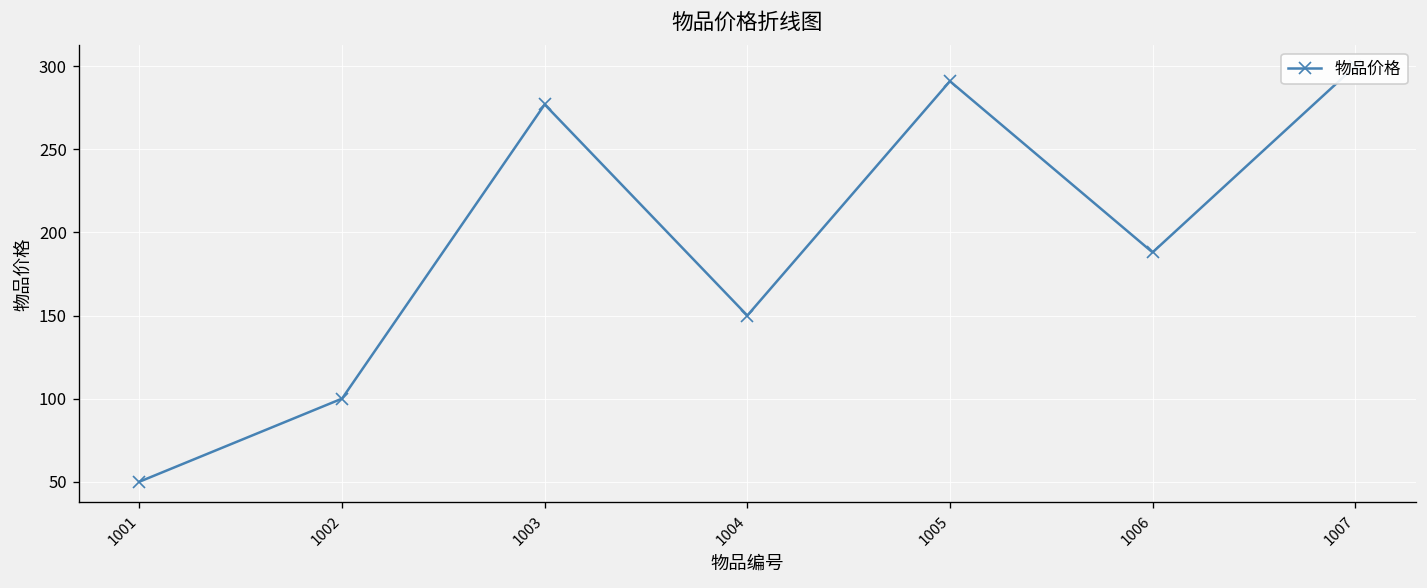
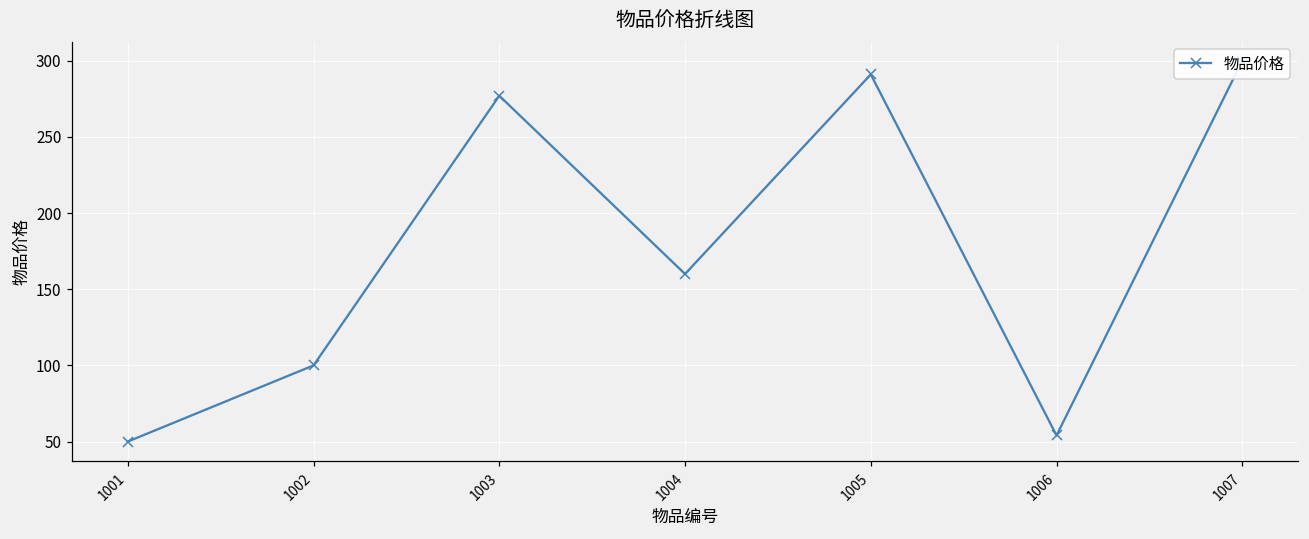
1004: 150 -> 160
1006: 188 -> 54
